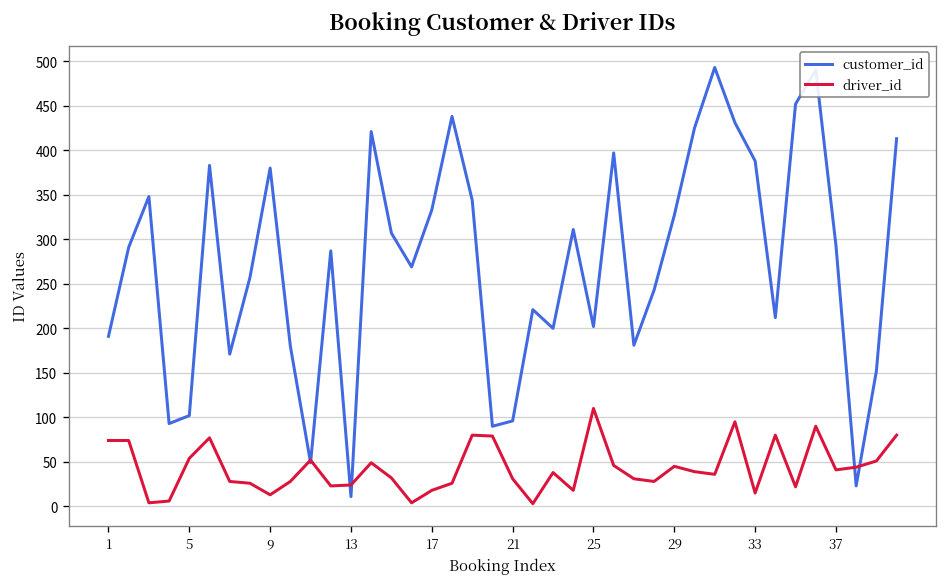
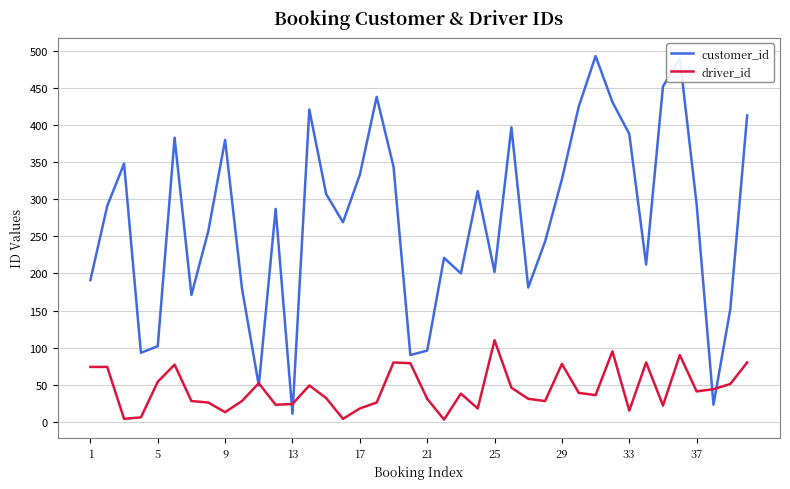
driver_id, 29: 50 -> 80
